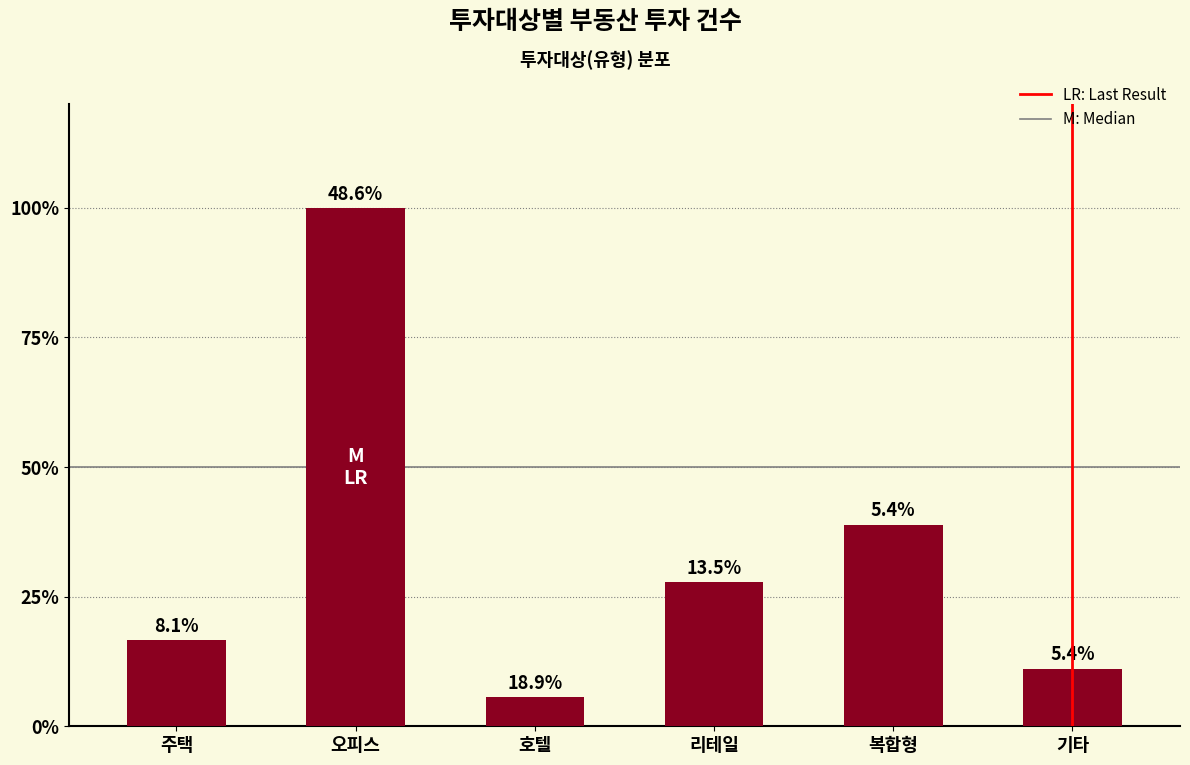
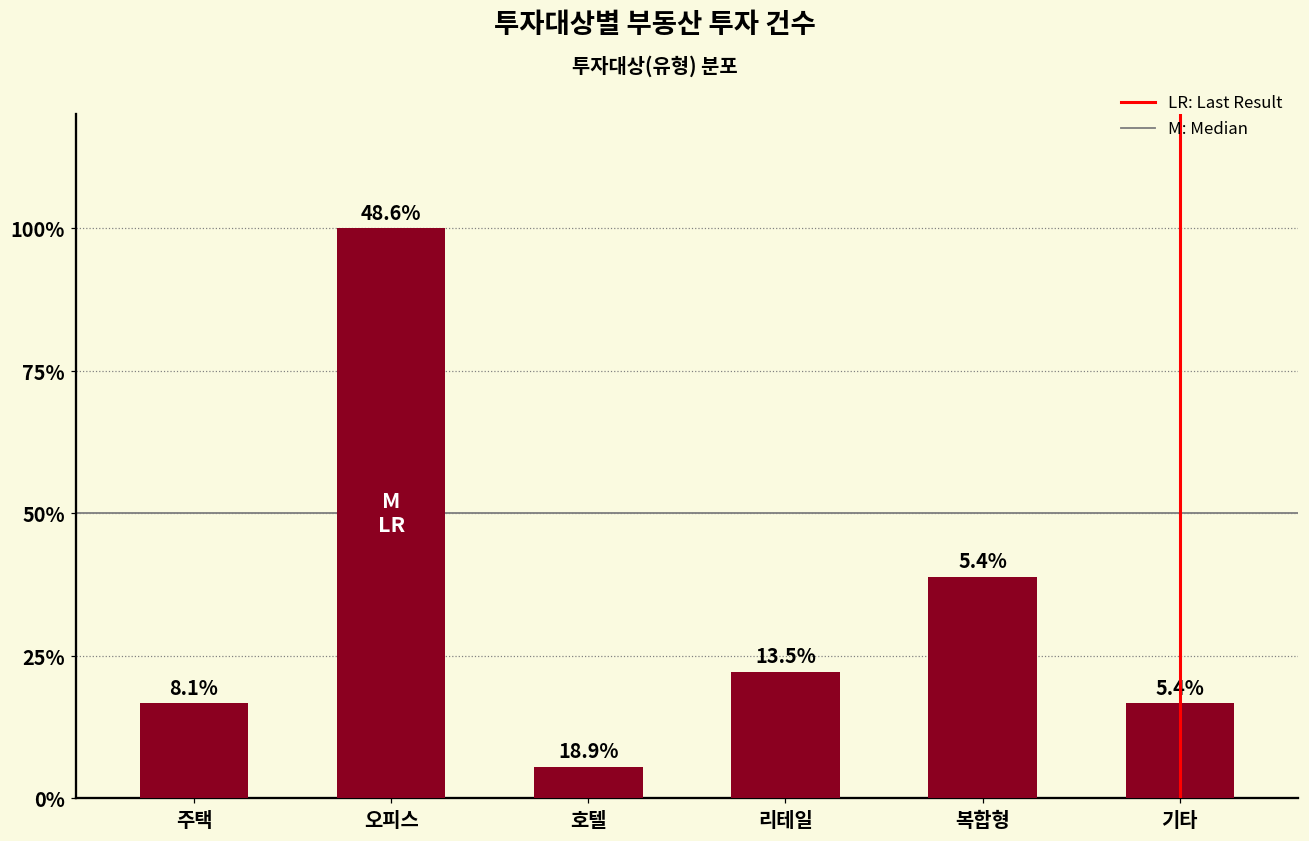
리테일: 28% -> 22%
기타: 11% -> 17%
